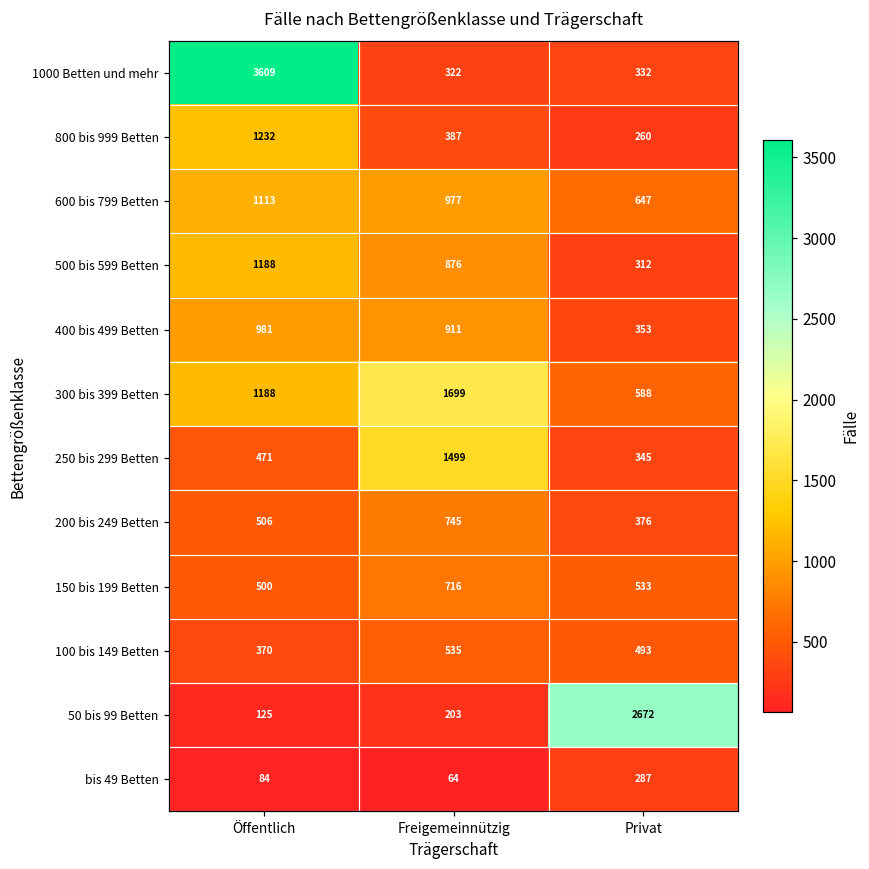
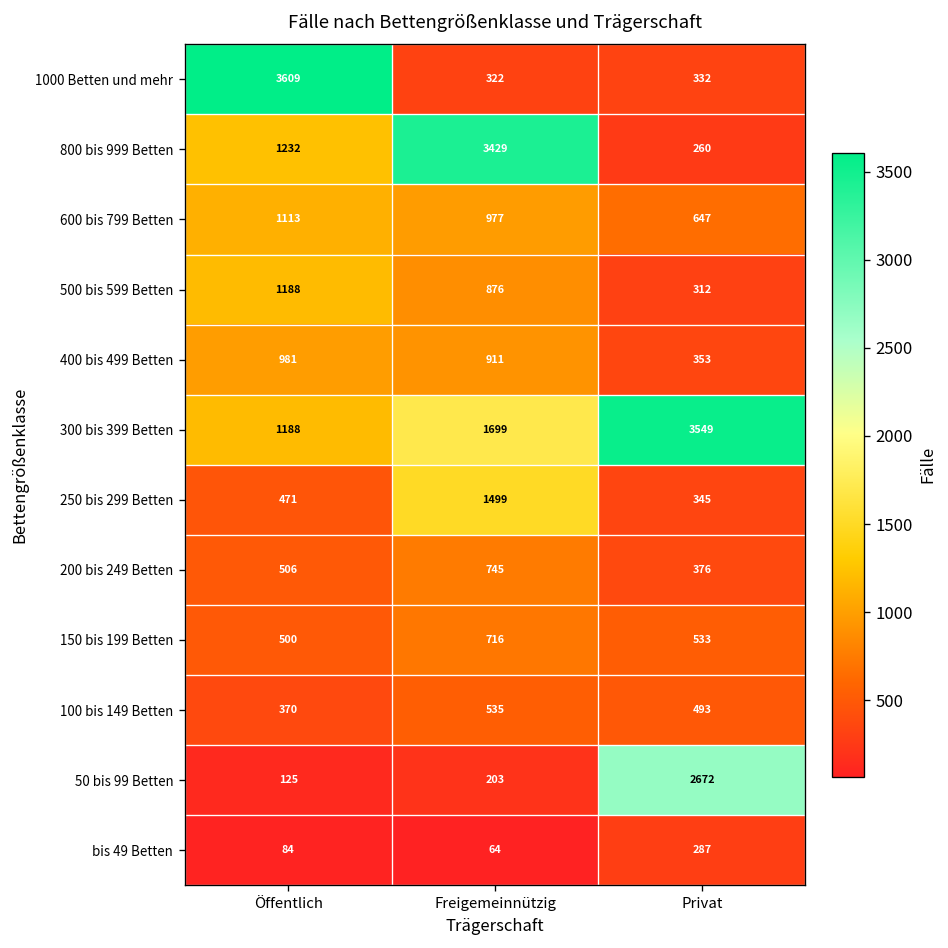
800 bis 999 Betten, Freigemeinnützig: 387 -> 3429
300 bis 399 Betten, Privat: 588 -> 3549
